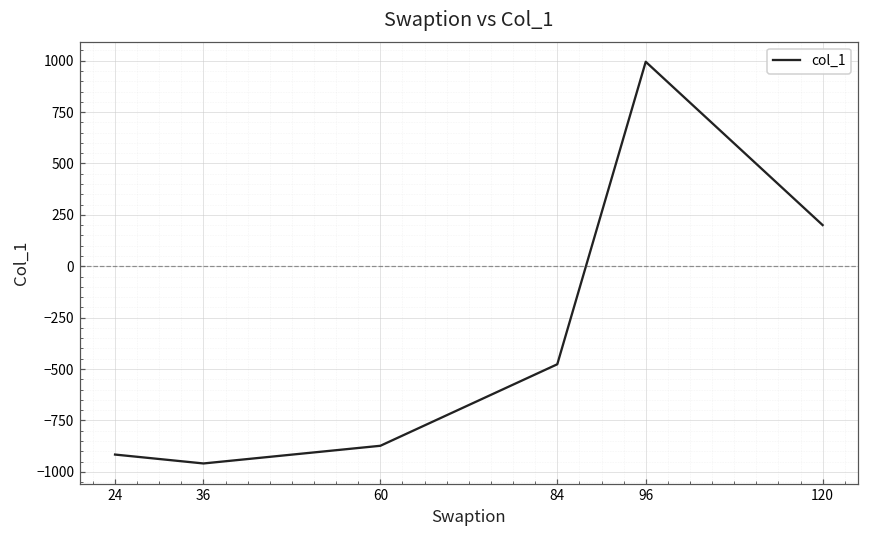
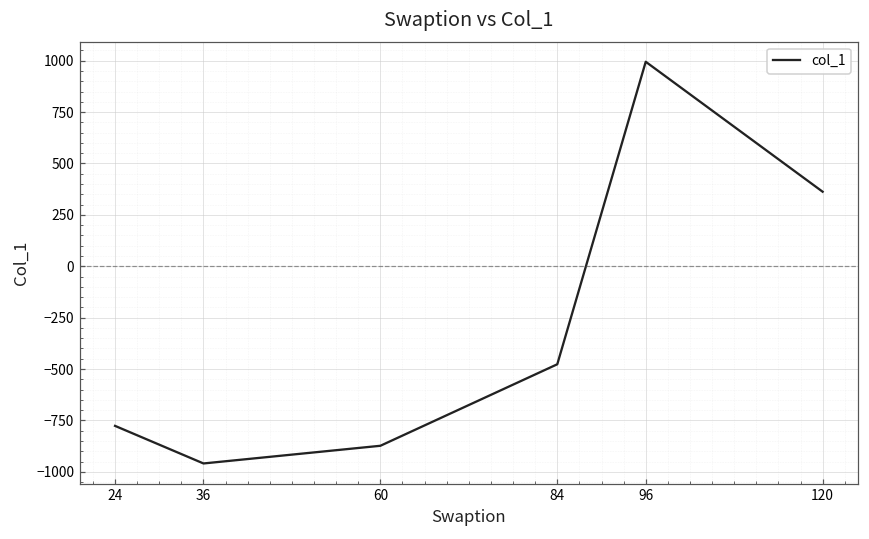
24: -920 -> -780
120: 200 -> 360
